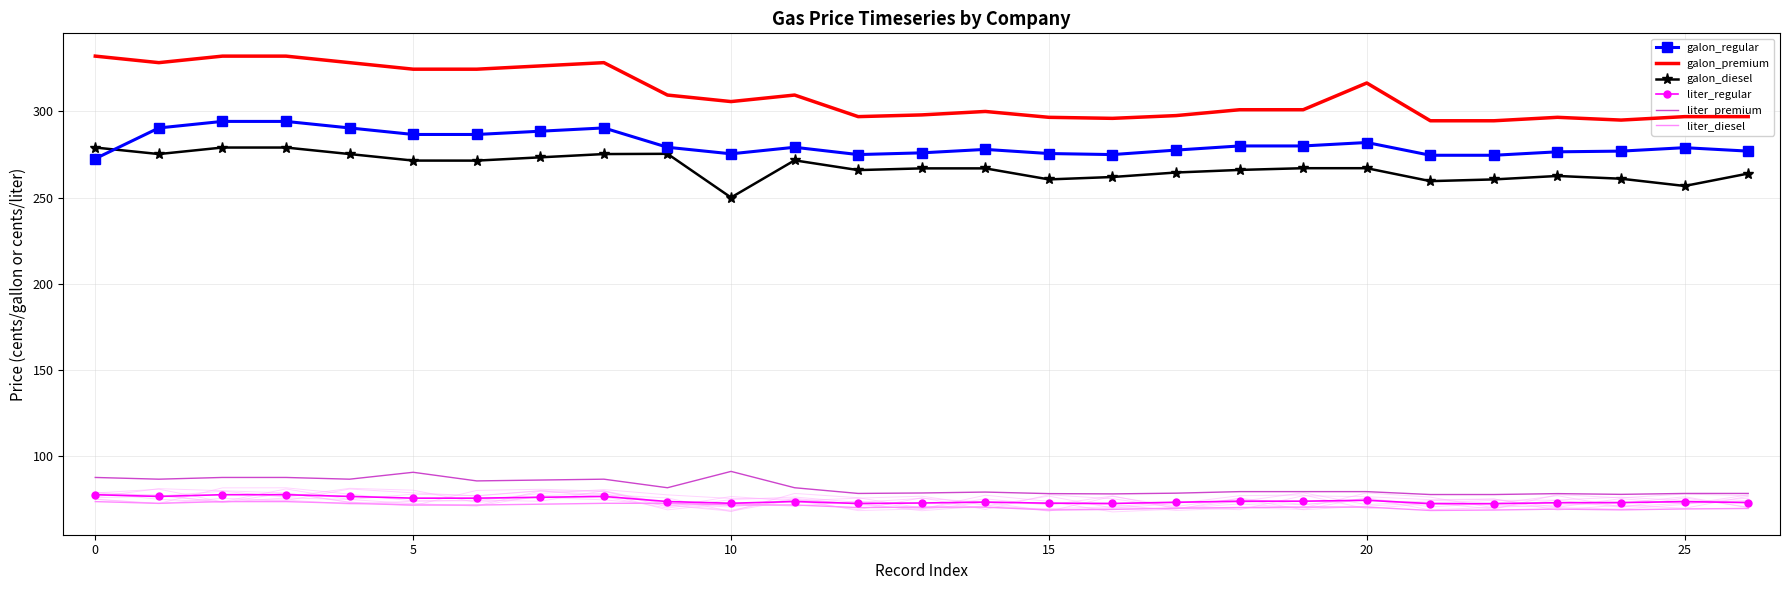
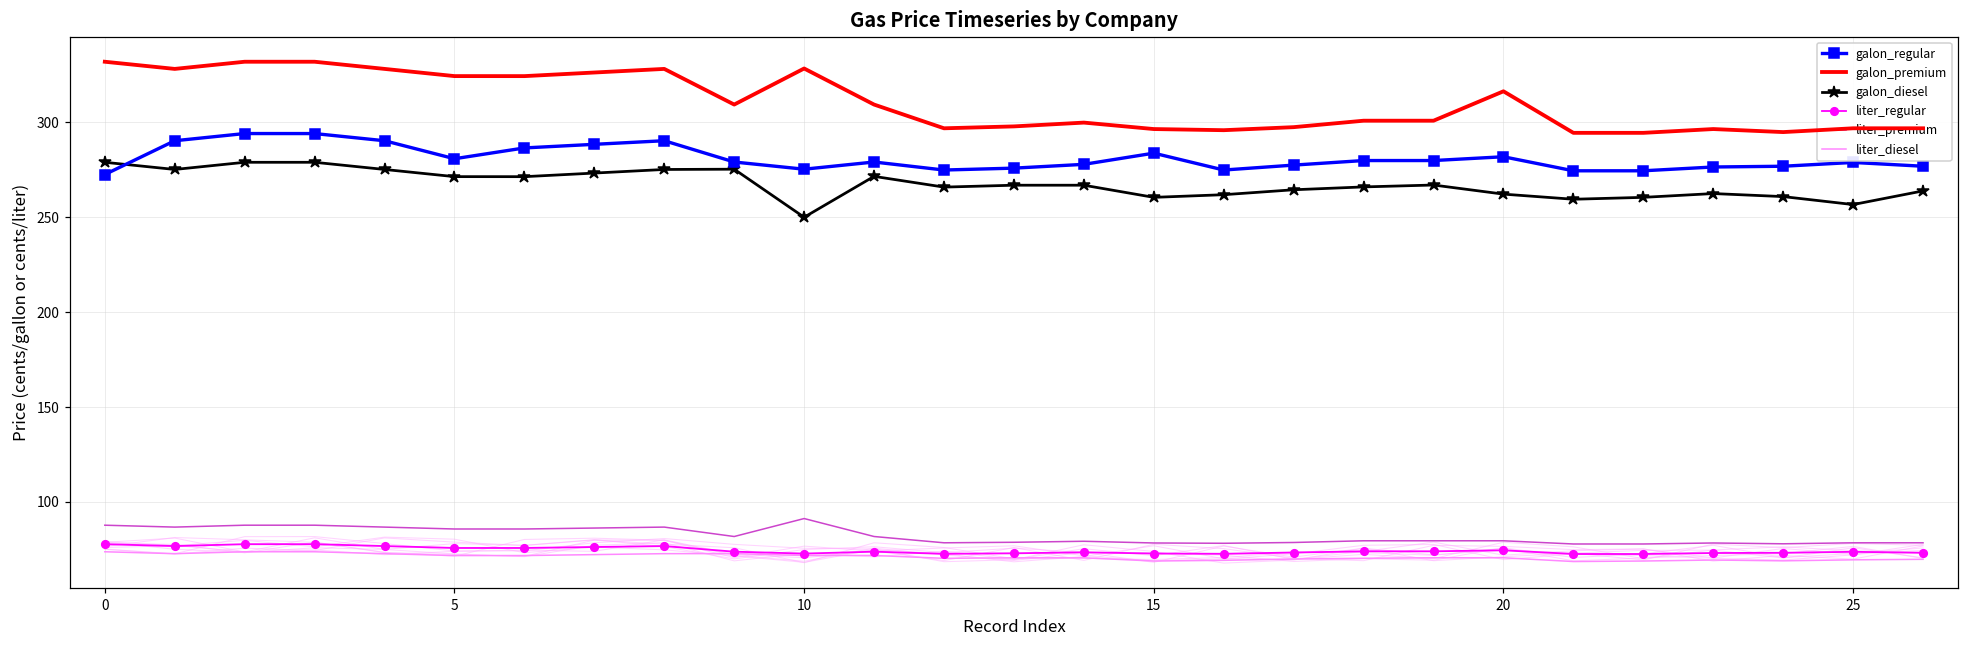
galon_regular, 5: 287 -> 281
liter_premium, 5: 91 -> 86
galon_premium, 10: 306 -> 328
galon_regular, 15: 276 -> 284
galon_diesel, 20: 267 -> 262
